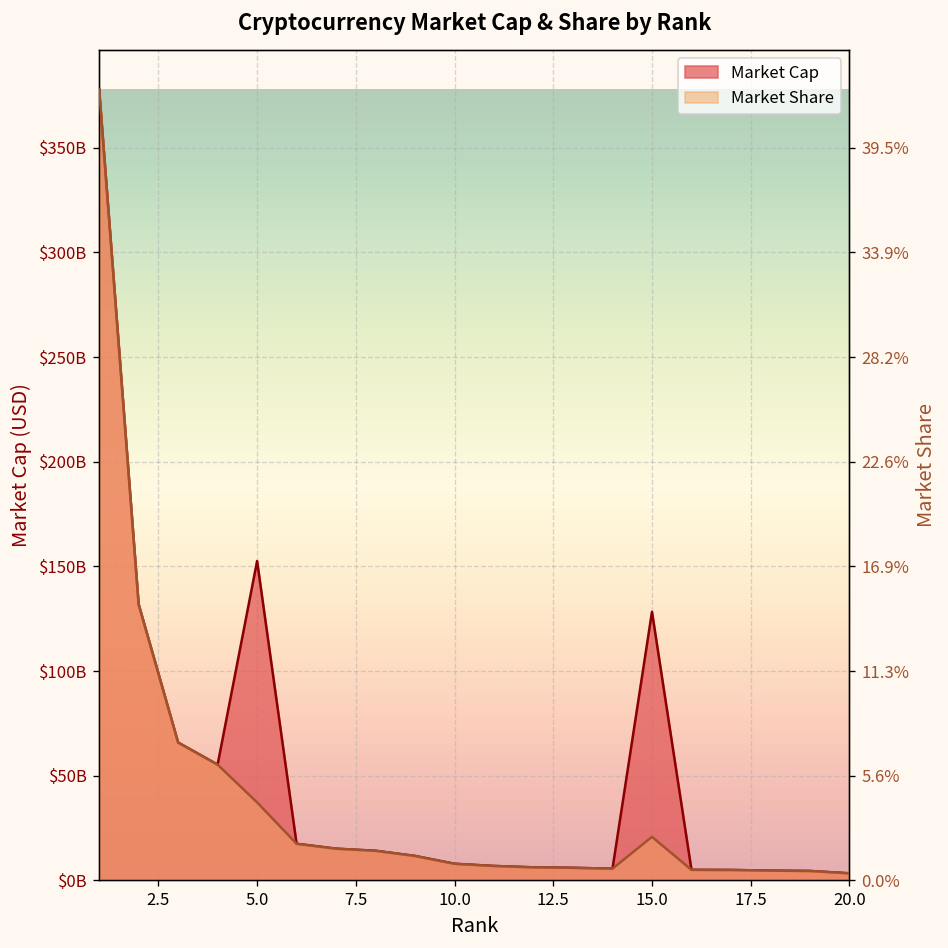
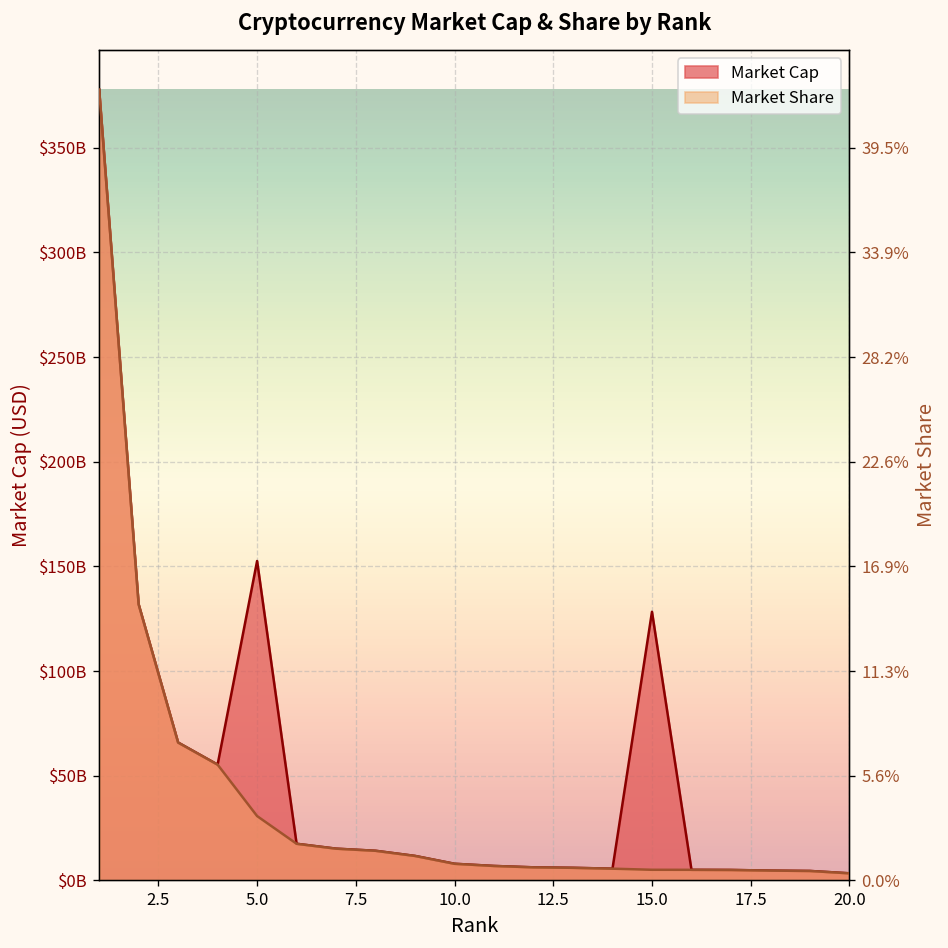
Market Share, 5.0: 4.2% -> 3.5%
Market Share, 15.0: 2.4% -> 0.6%
